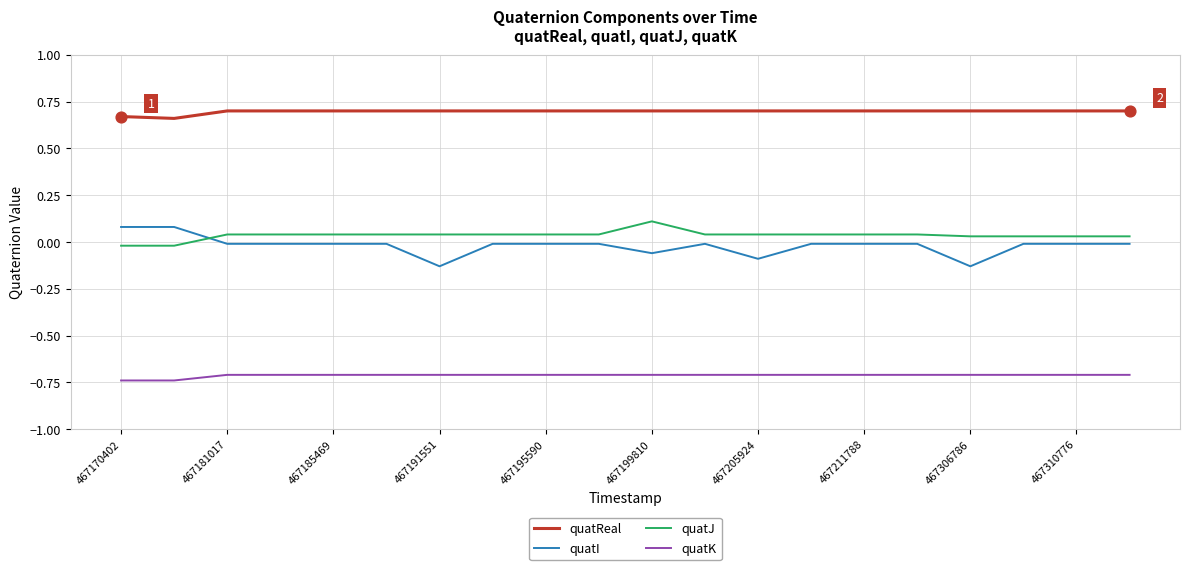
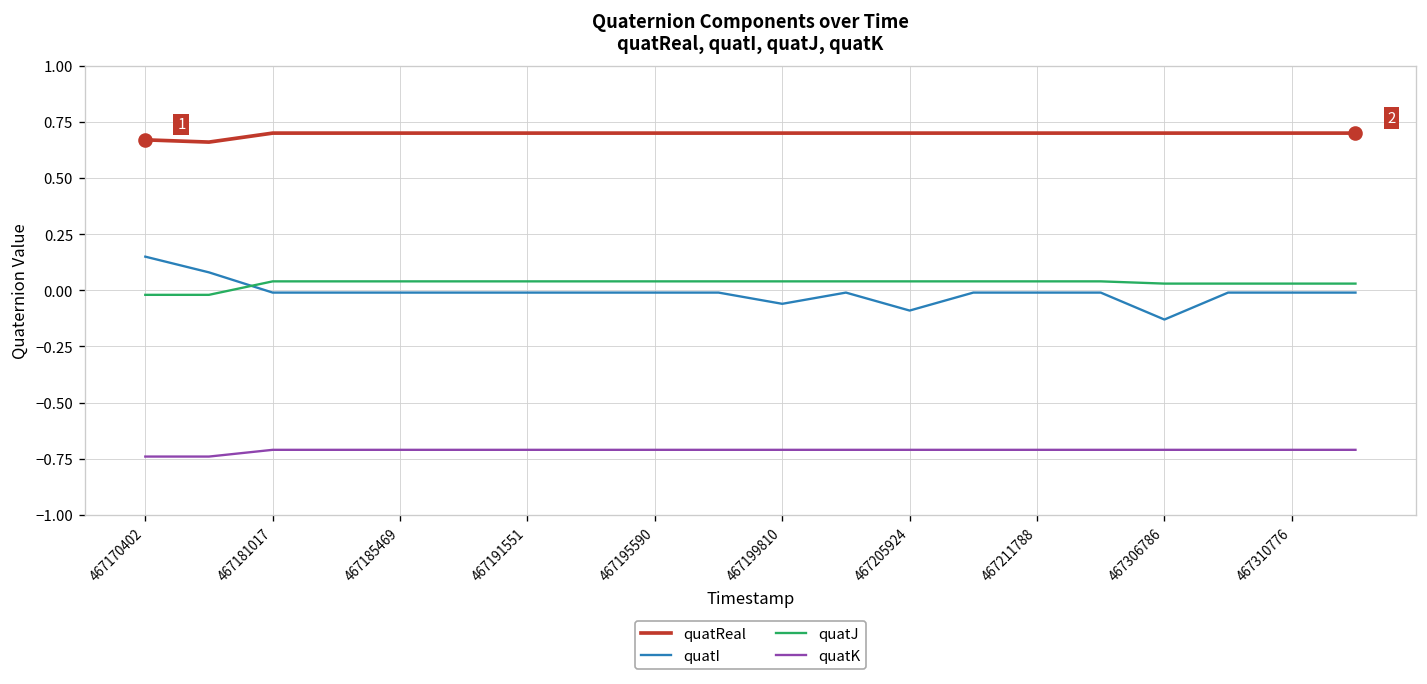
quatI, 467170402: 0.08 -> 0.15
quatI, 467191551: -0.13 -> -0.01
quatJ, 467199810: 0.11 -> 0.04
